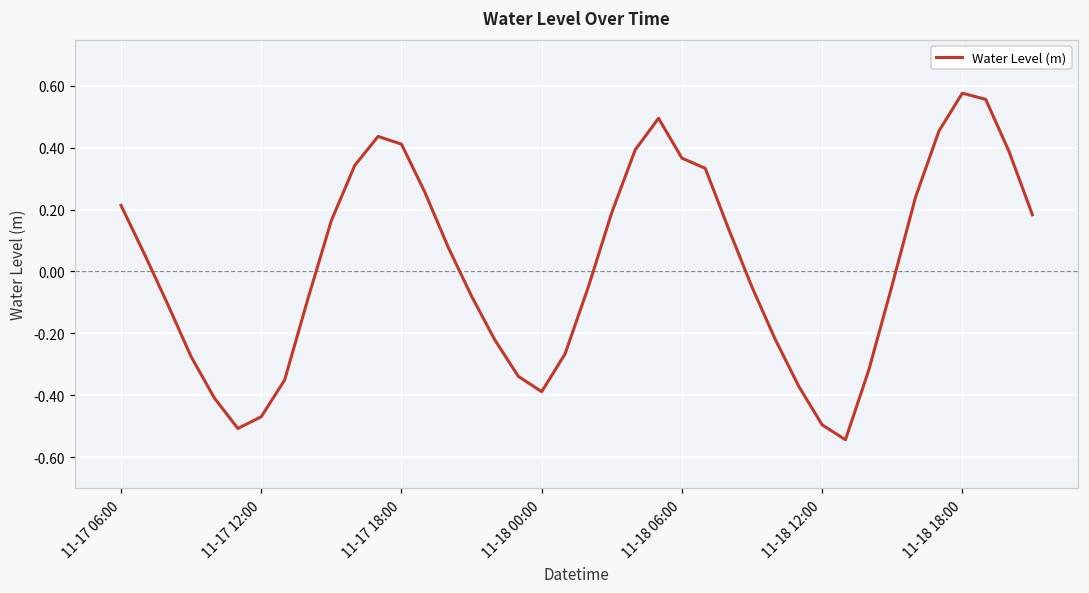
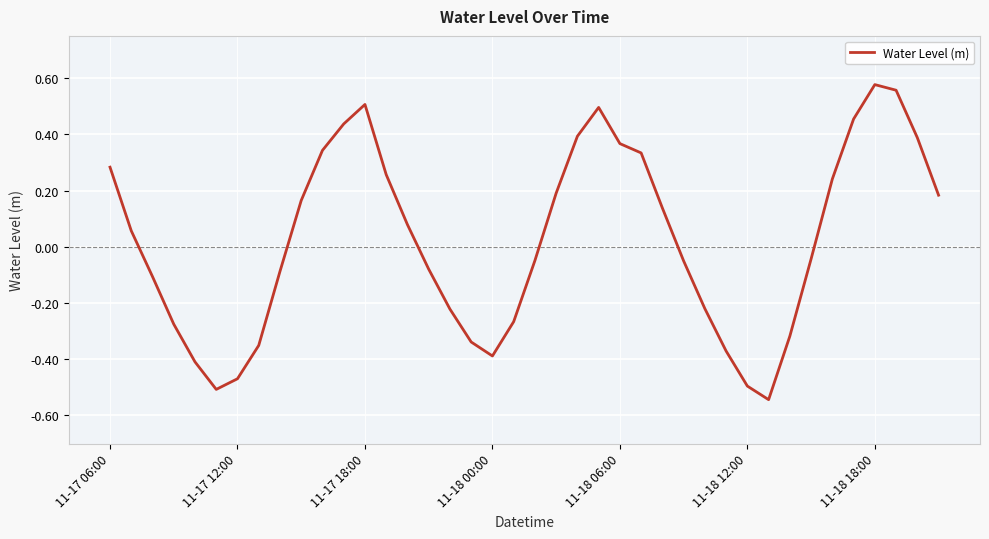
11-17 06:00: 0.21 -> 0.28
11-17 18:00: 0.41 -> 0.51
